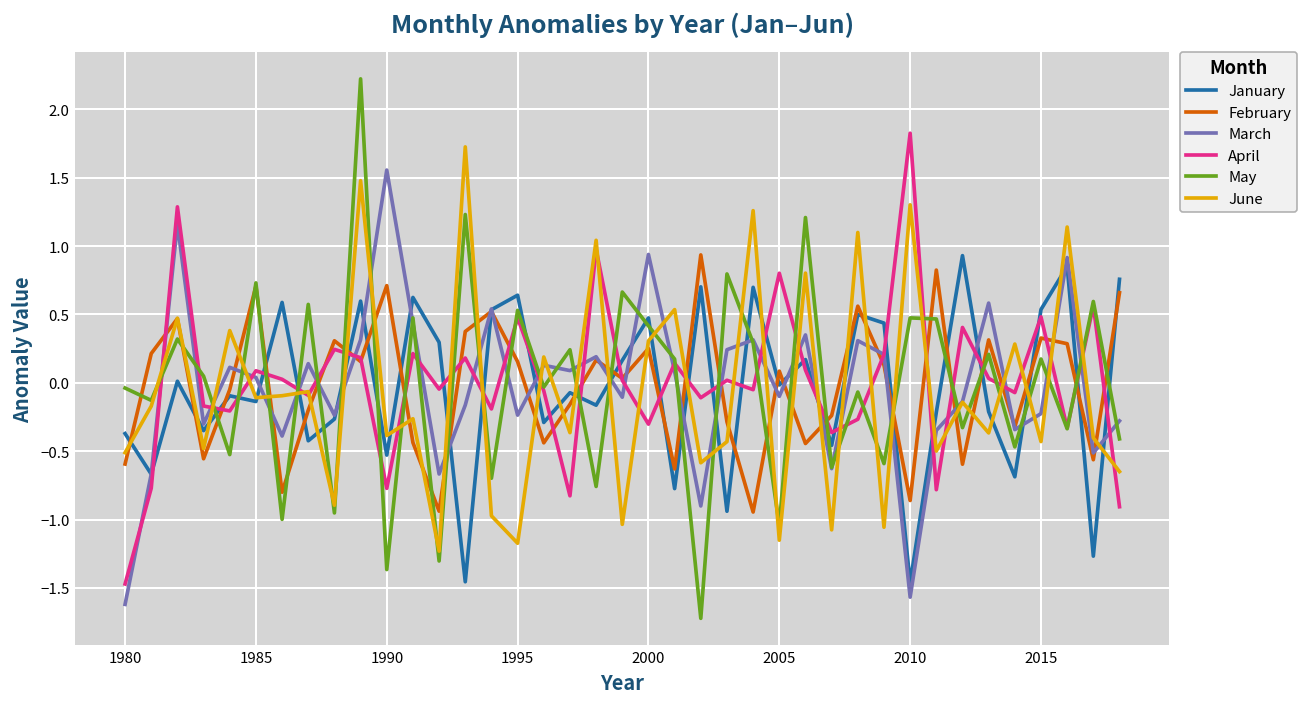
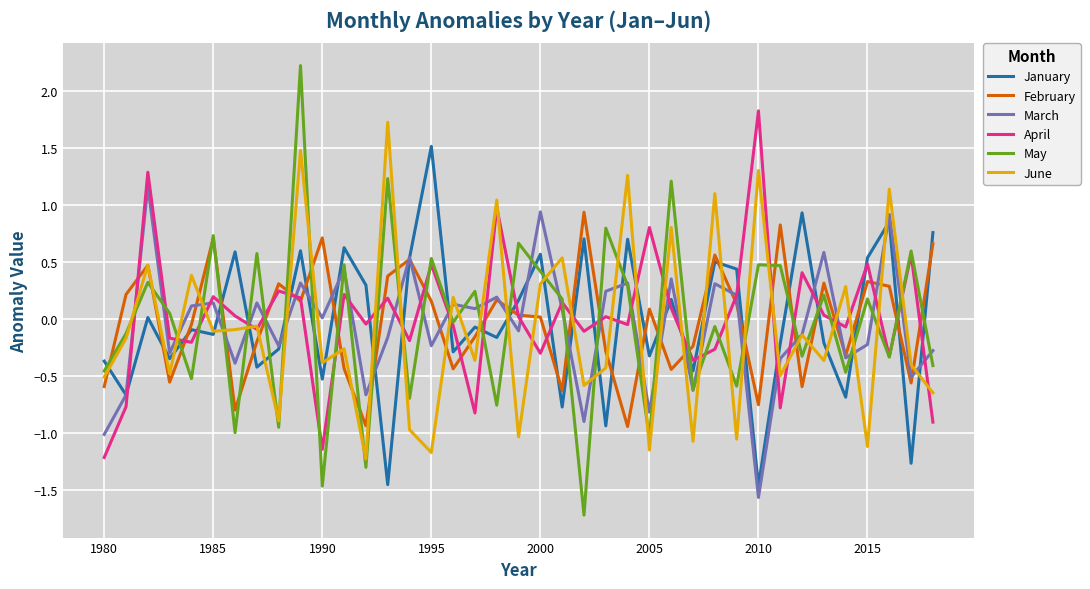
March, 1980: -1.62 -> -1.01
April, 1980: -1.47 -> -1.22
May, 1980: -0.04 -> -0.46
March, 1985: 0.04 -> 0.14
April, 1985: 0.09 -> 0.19
March, 1990: 1.56 -> 0.01
April, 1990: -0.77 -> -1.14
May, 1990: -1.37 -> -1.47
January, 1995: 0.64 -> 1.51
January, 2000: 0.47 -> 0.57
February, 2000: 0.25 -> 0.02
January, 2005: -0.02 -> -0.33
March, 2005: -0.10 -> -0.82
February, 2010: -0.86 -> -0.75
June, 2015: -0.43 -> -1.12
